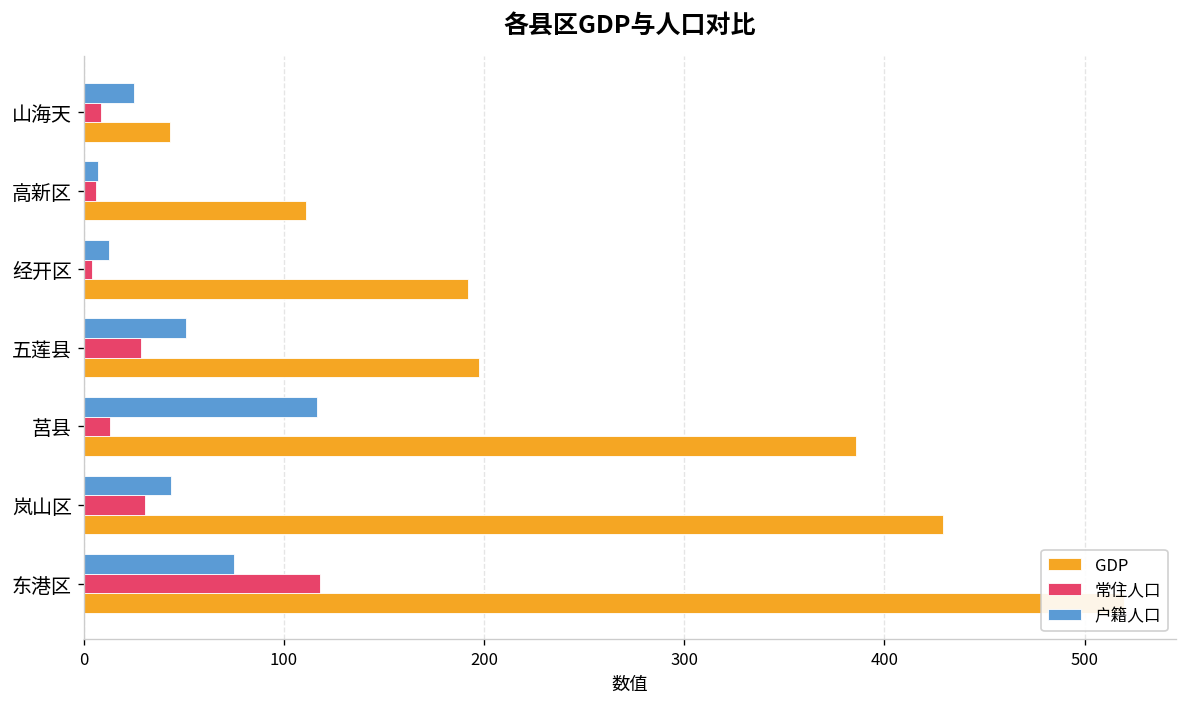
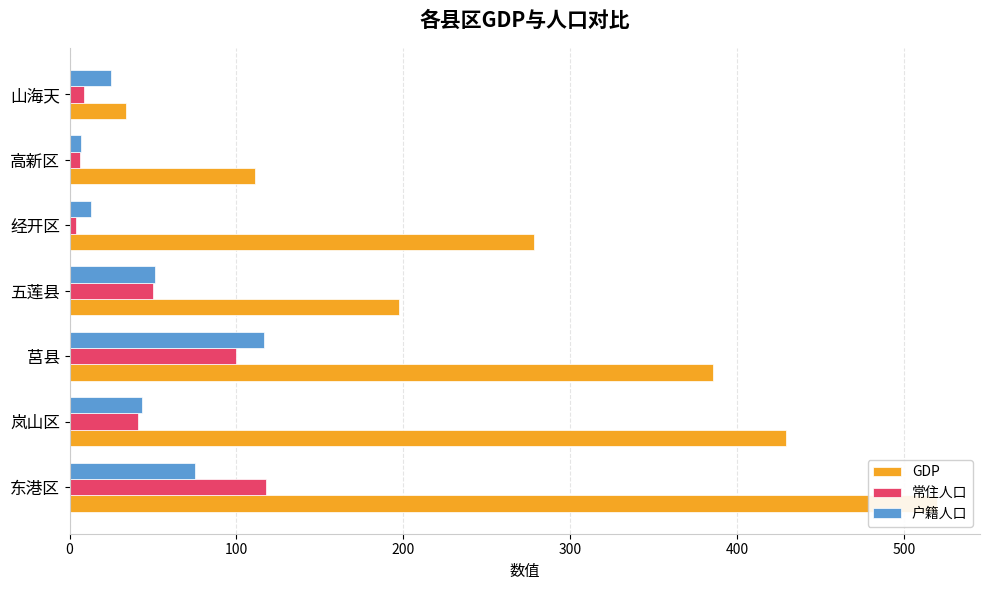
GDP, 山海天: 43 -> 34
GDP, 经开区: 192 -> 278
常住人口, 五莲县: 29 -> 50
常住人口, 莒县: 13 -> 100
常住人口, 岚山区: 31 -> 41
